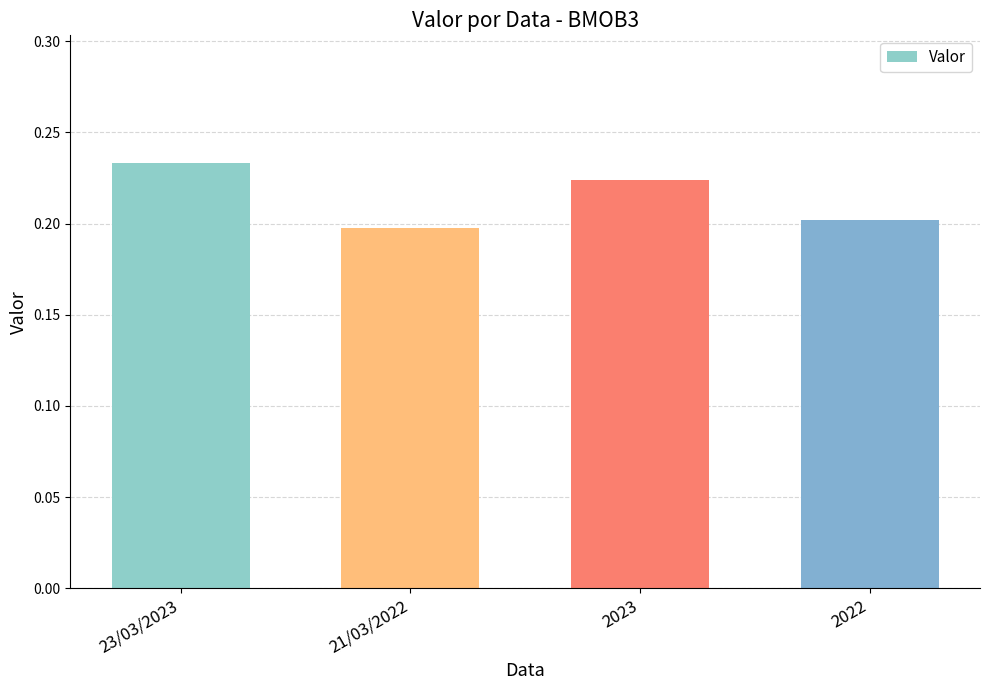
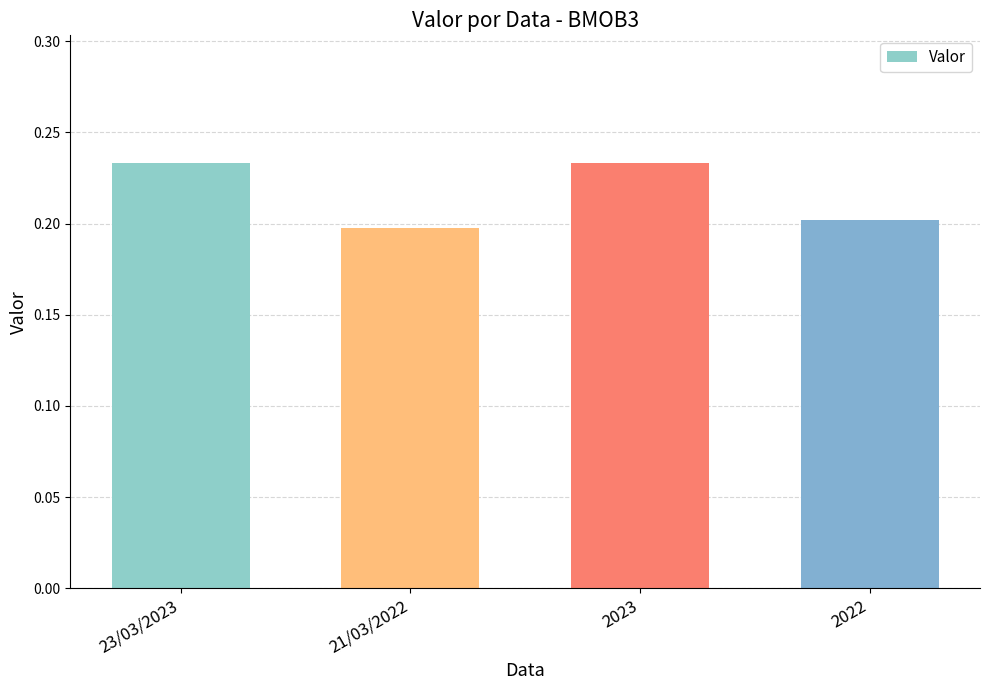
2023: 0.224 -> 0.233
